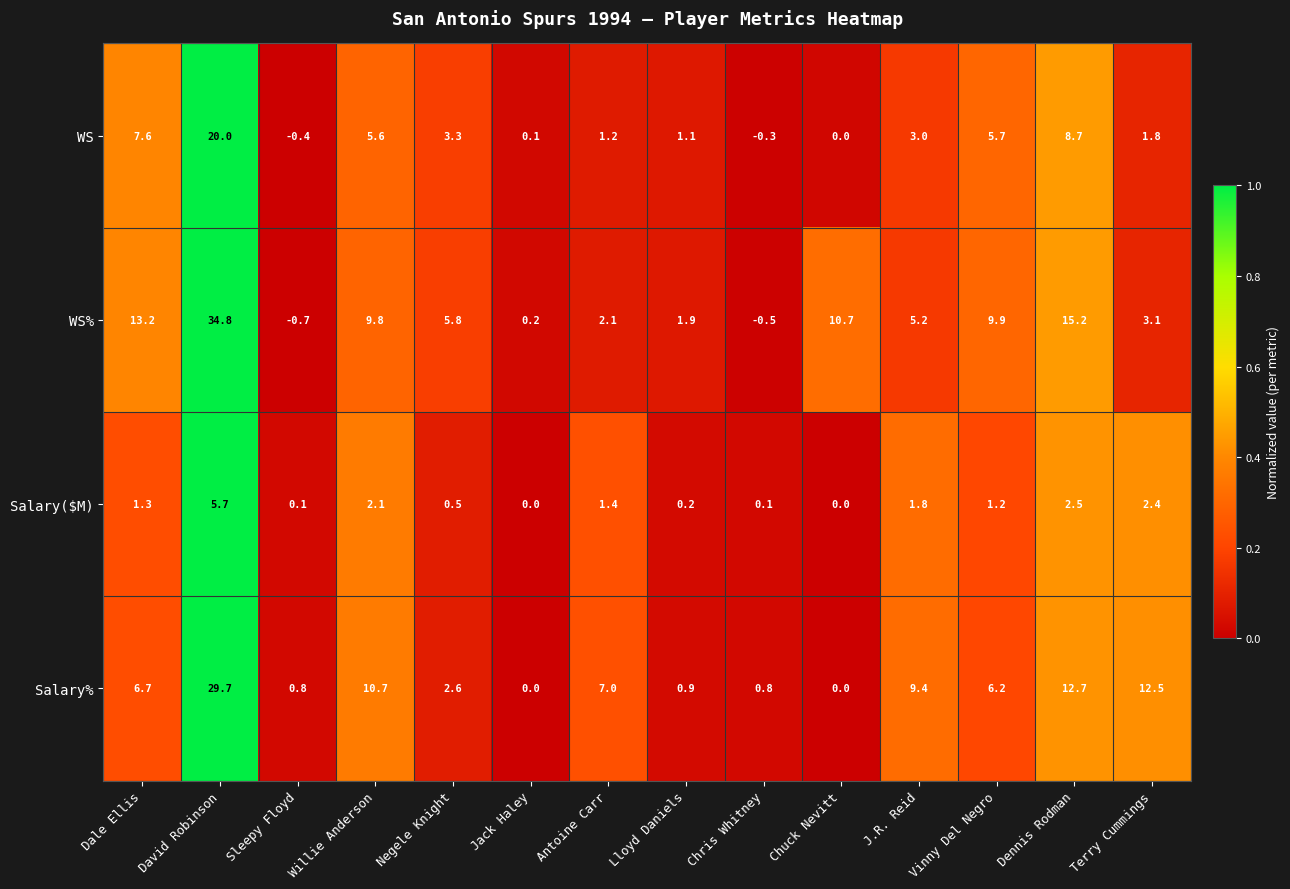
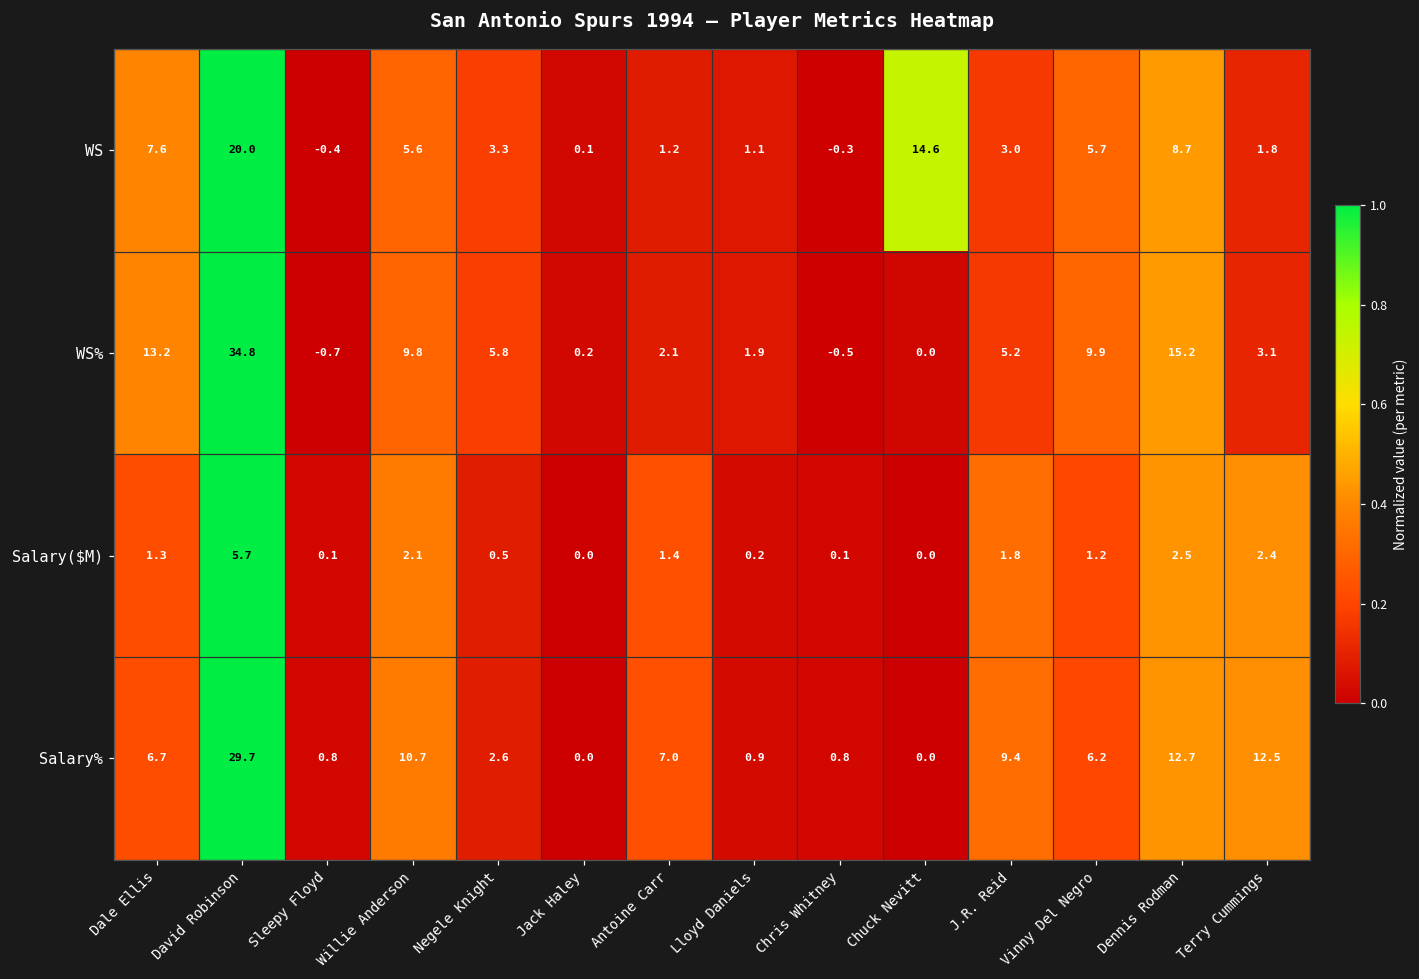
WS, Chuck Nevitt: 0.0 -> 14.6
WS%, Chuck Nevitt: 10.7 -> 0.0
